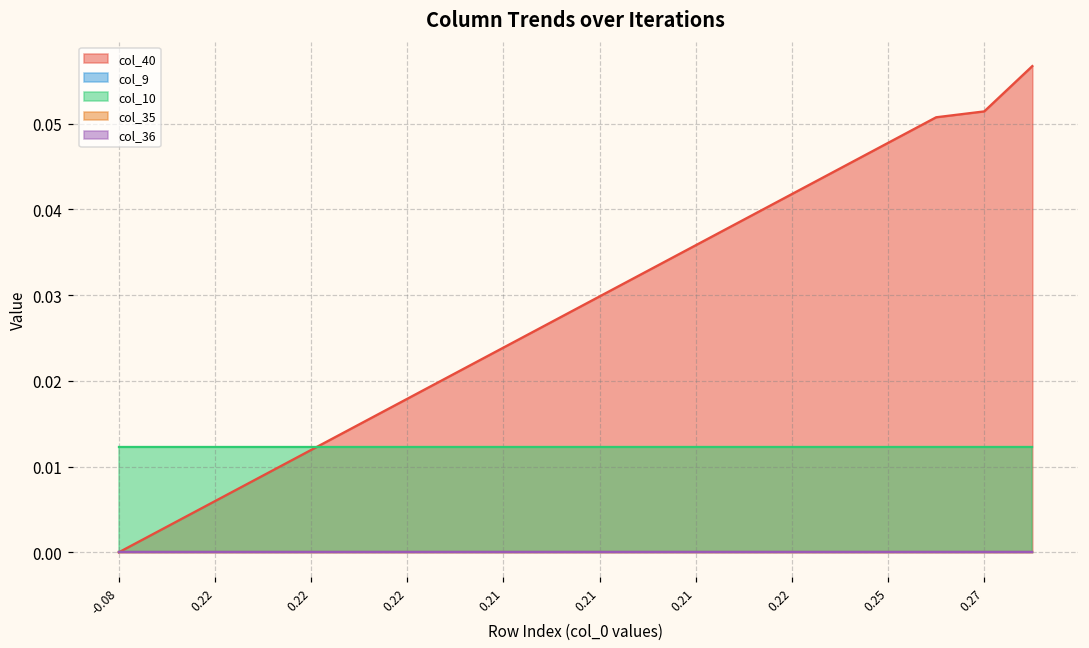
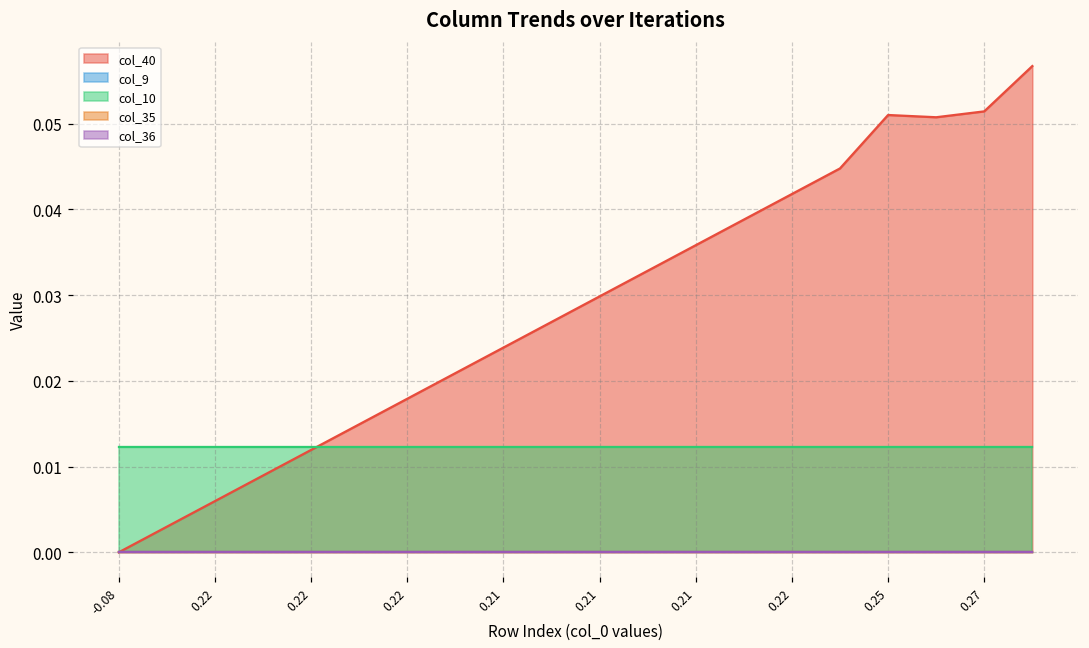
col_40, 0.25: 0.048 -> 0.051
